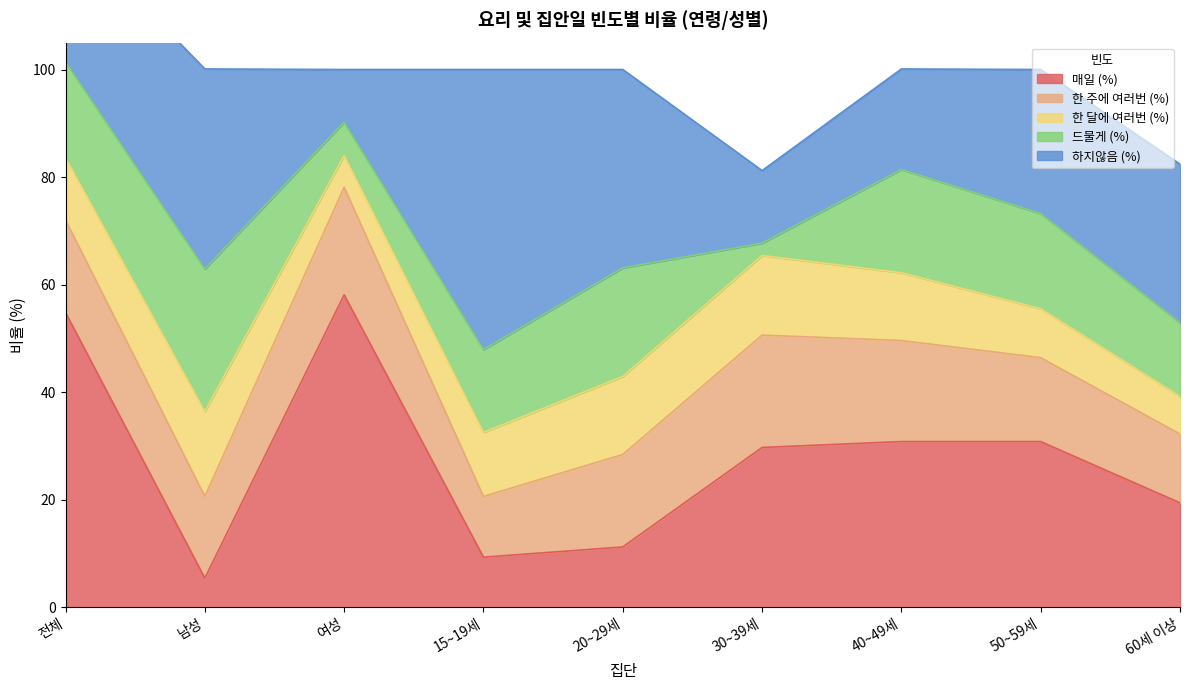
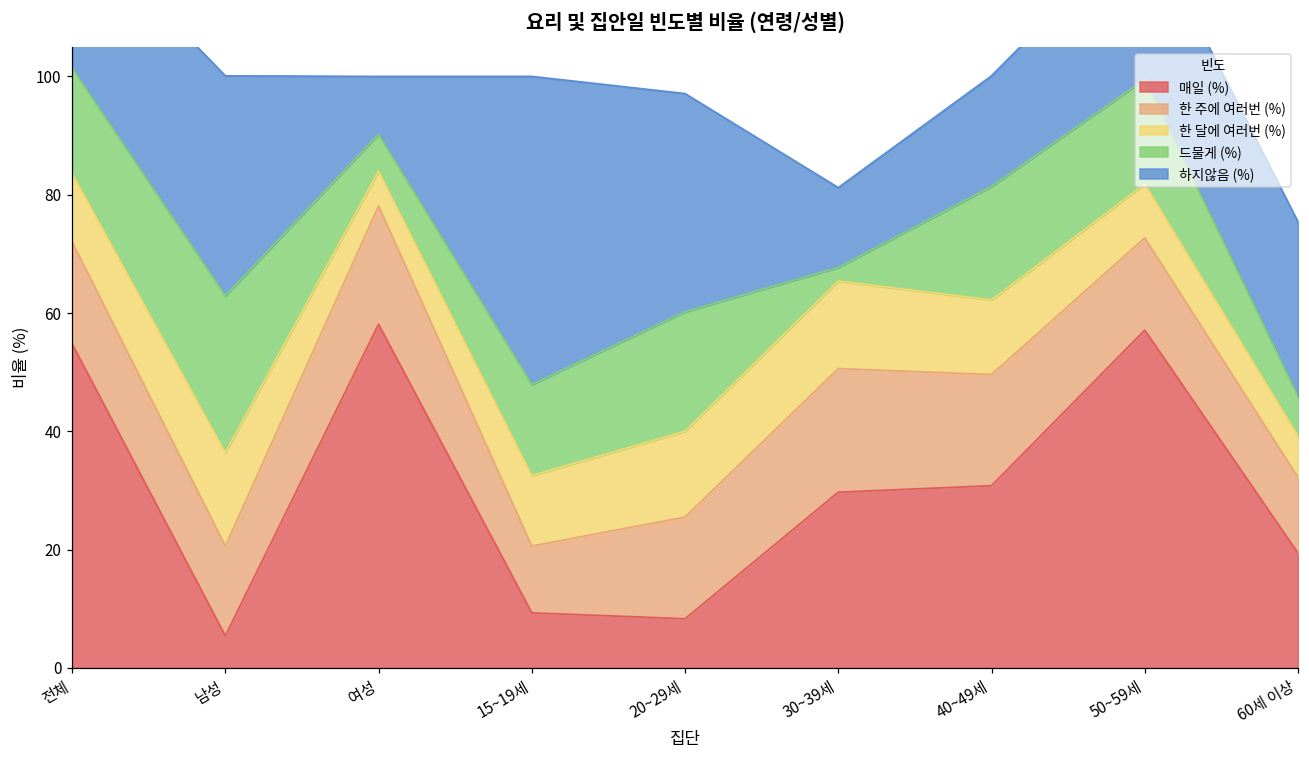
매일 (%), 20~29세: 11 -> 8
매일 (%), 50~59세: 31 -> 57
드물게 (%), 60세 이상: 14 -> 7
